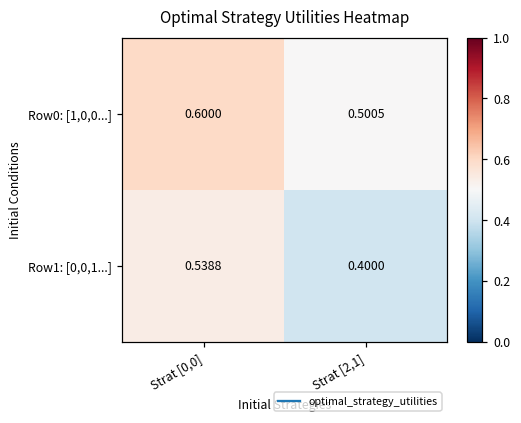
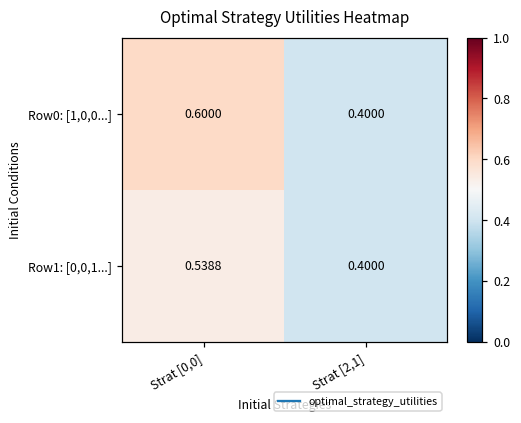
Row0: [1,0,0...], Strat [2,1]: 0.5005 -> 0.4000
